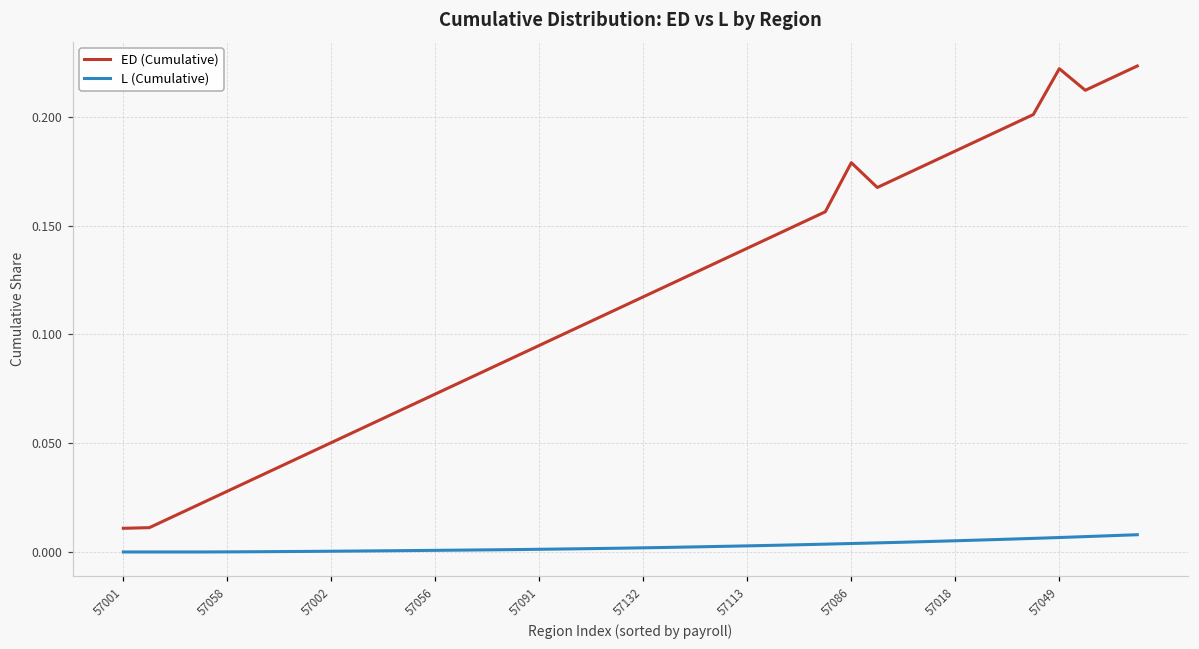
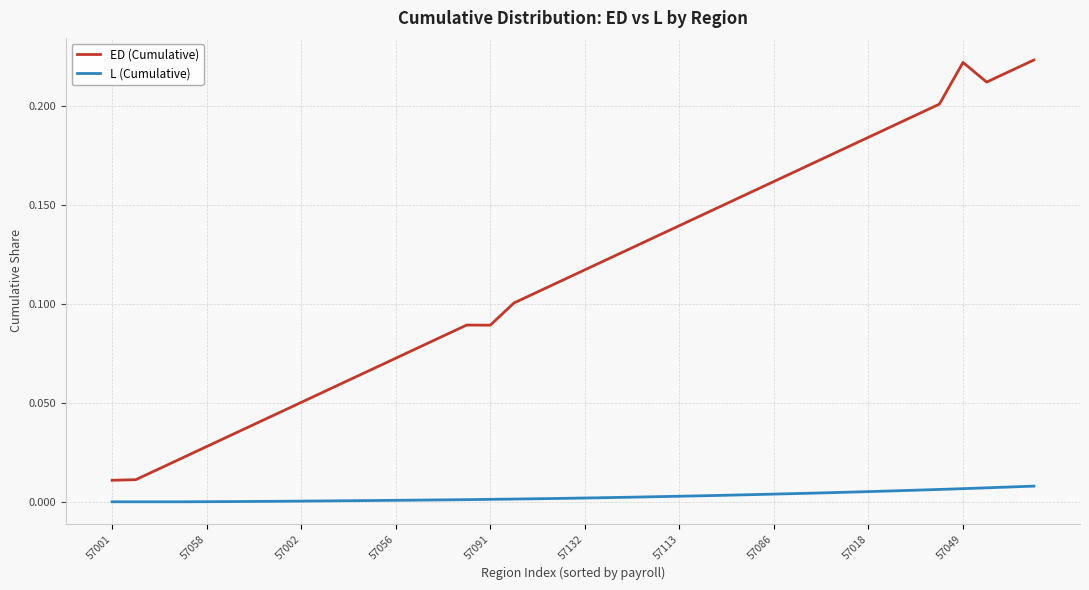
ED (Cumulative), 57091: 0.095 -> 0.089
ED (Cumulative), 57086: 0.179 -> 0.162
